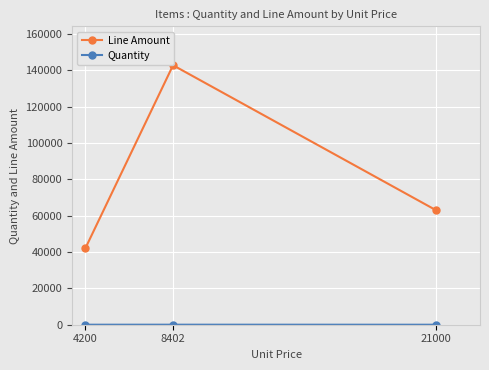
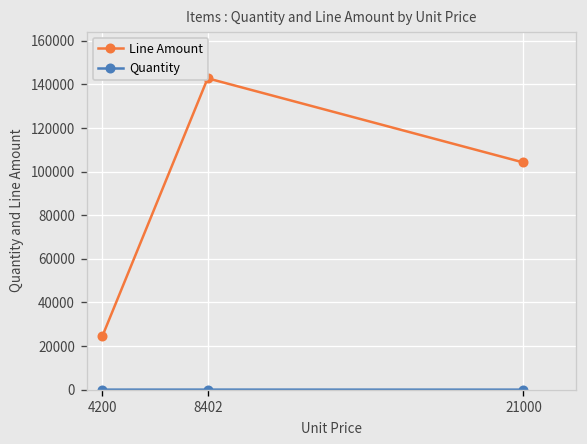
Line Amount, 4200: 42000 -> 25000
Line Amount, 21000: 63000 -> 104000
